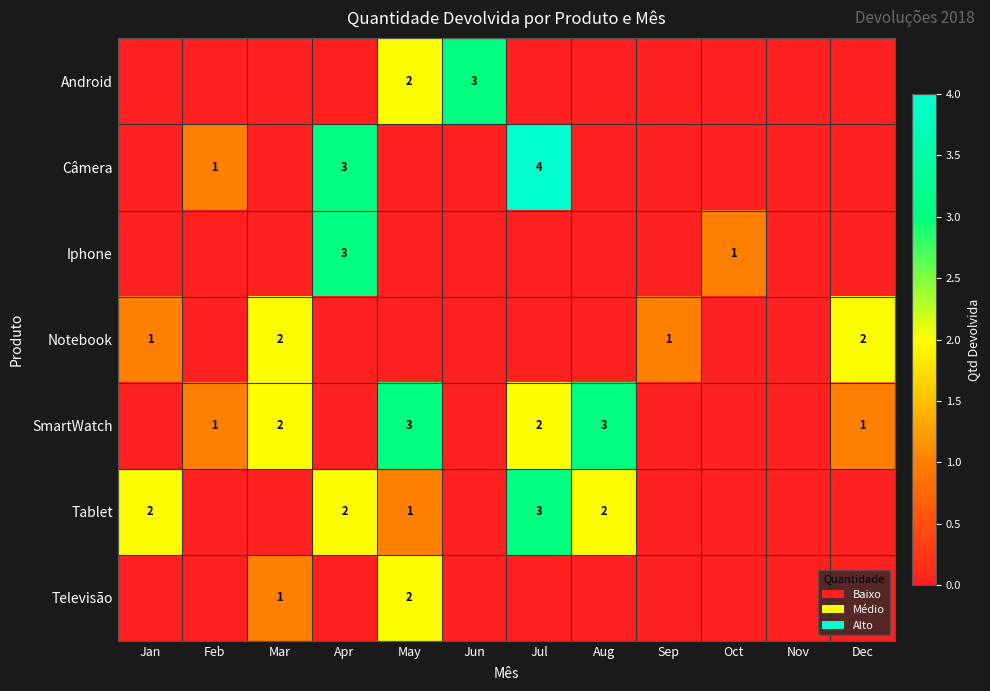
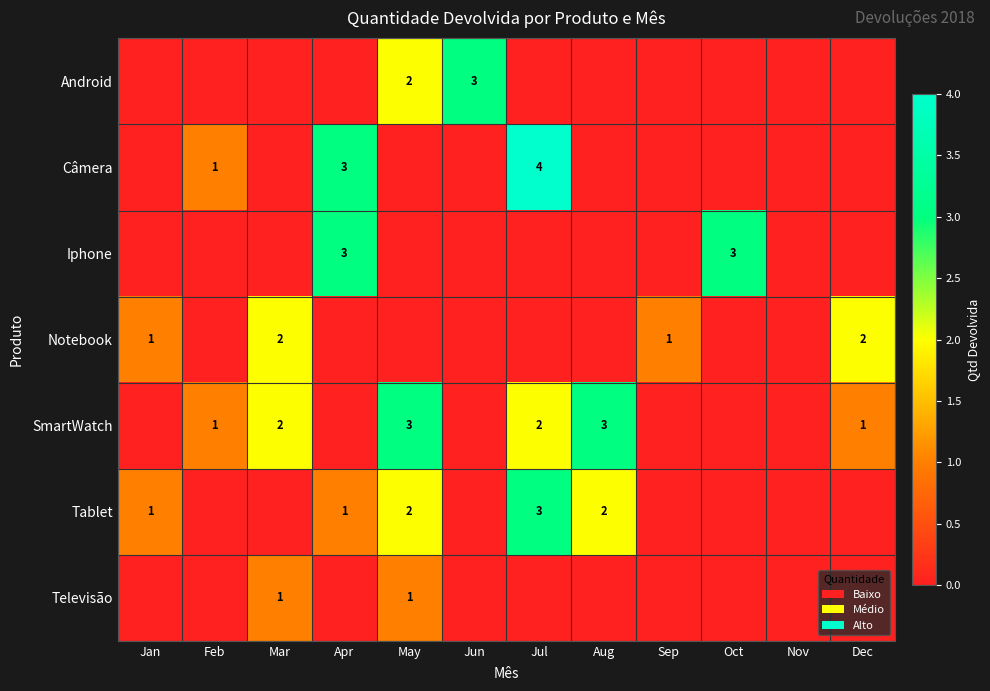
Iphone, Oct: 1 -> 3
Tablet, Jan: 2 -> 1
Tablet, Apr: 2 -> 1
Tablet, May: 1 -> 2
Televisão, May: 2 -> 1
